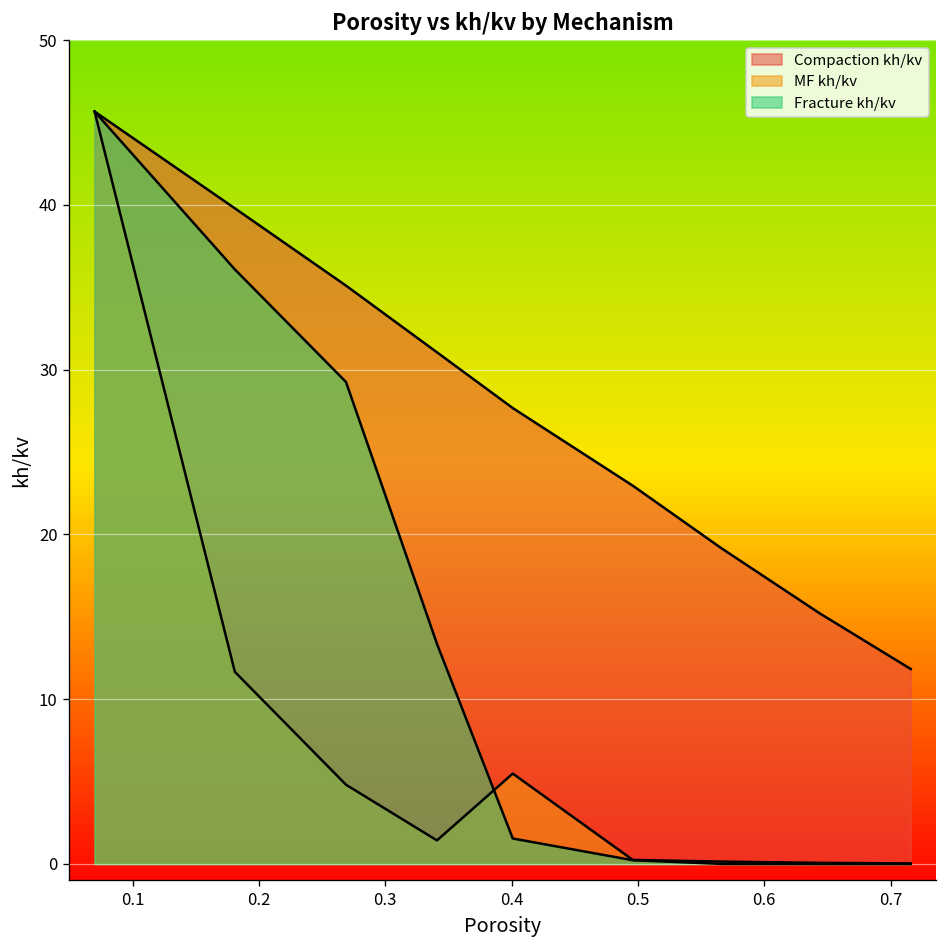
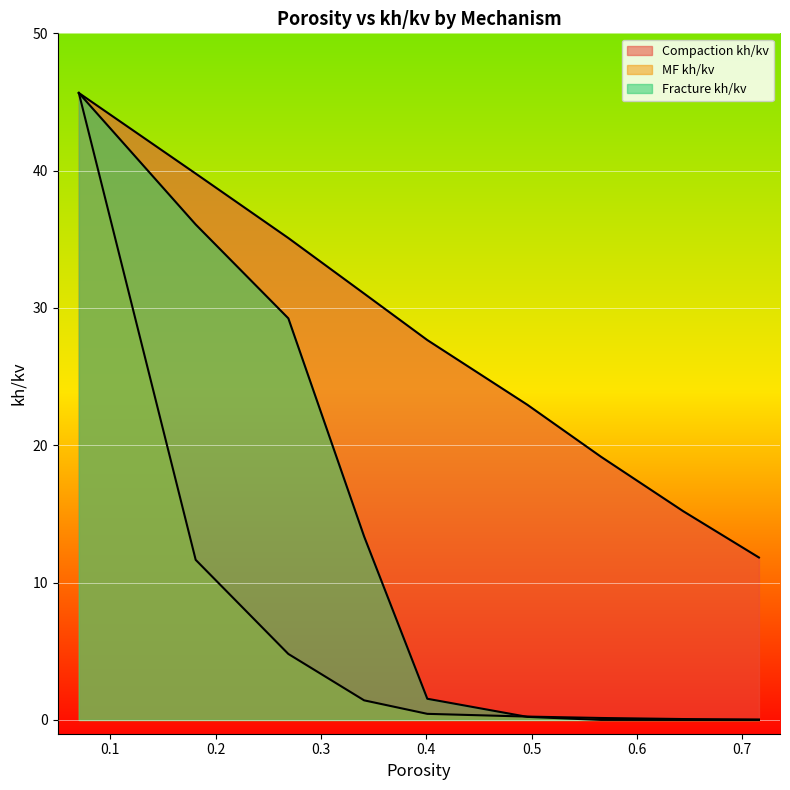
MF kh/kv, 0.4: 5.5 -> 0.4
